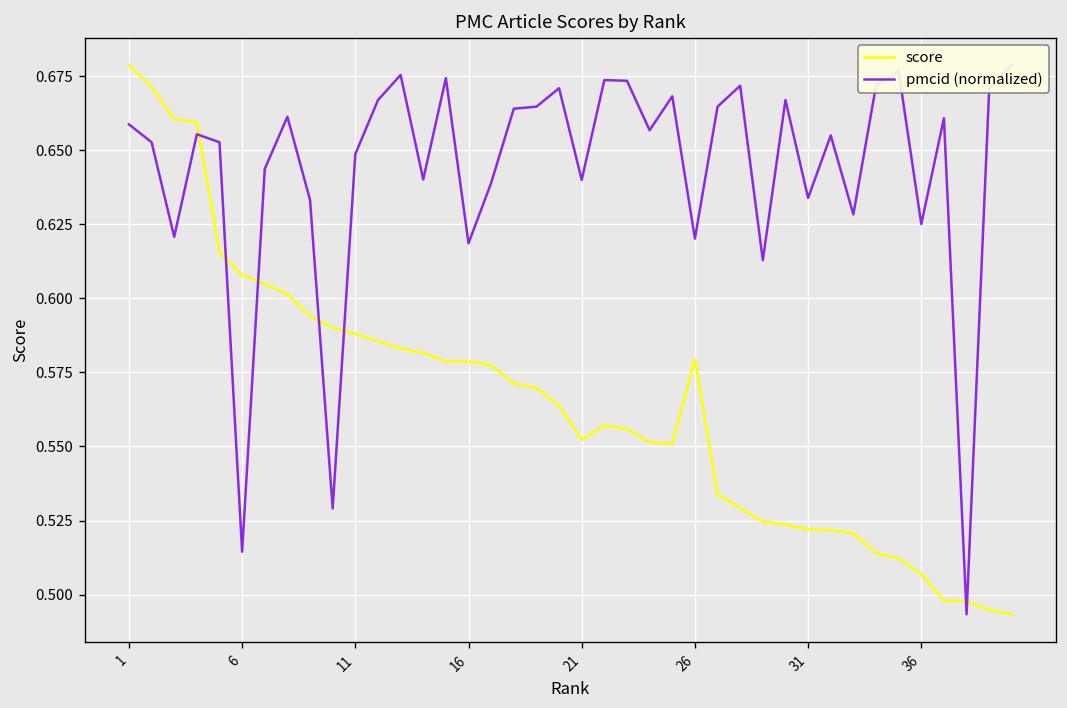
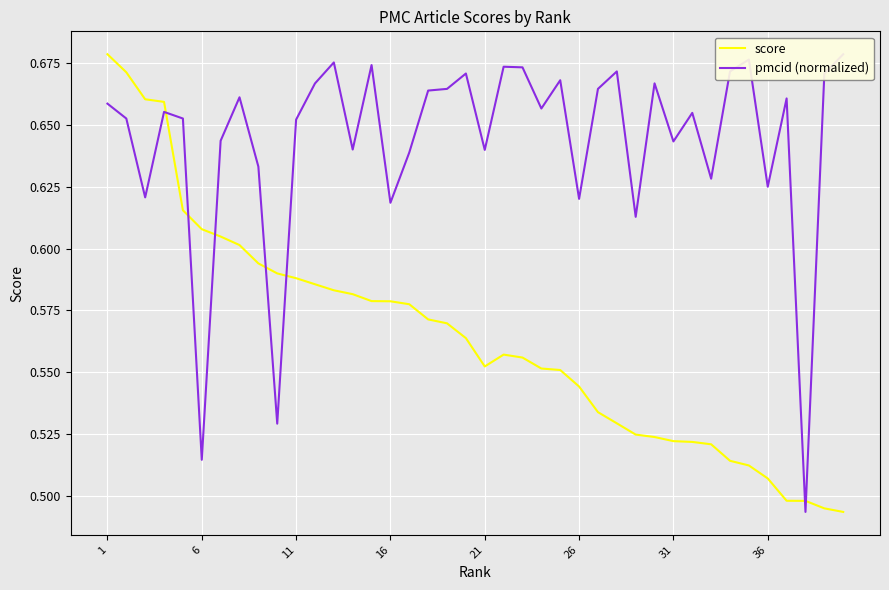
pmcid (normalized), 11: 0.649 -> 0.652
score, 26: 0.579 -> 0.544
pmcid (normalized), 31: 0.634 -> 0.643
